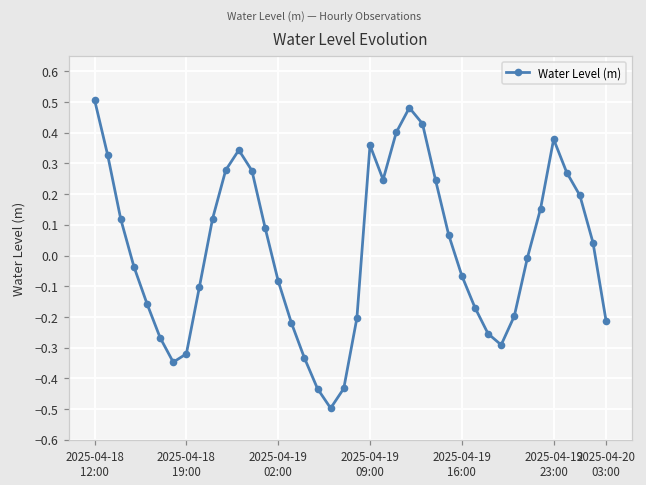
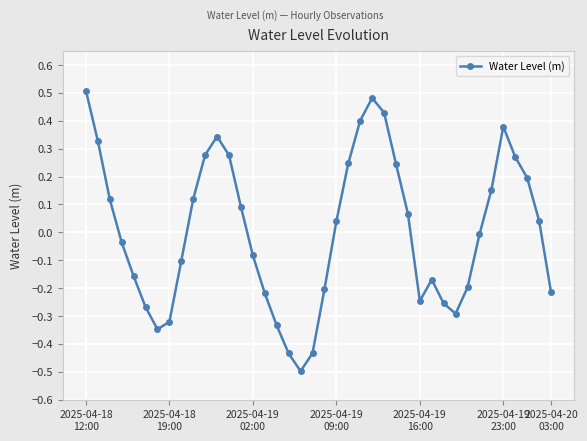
2025-04-19 09:00: 0.36 -> 0.04
2025-04-19 16:00: -0.07 -> -0.25
